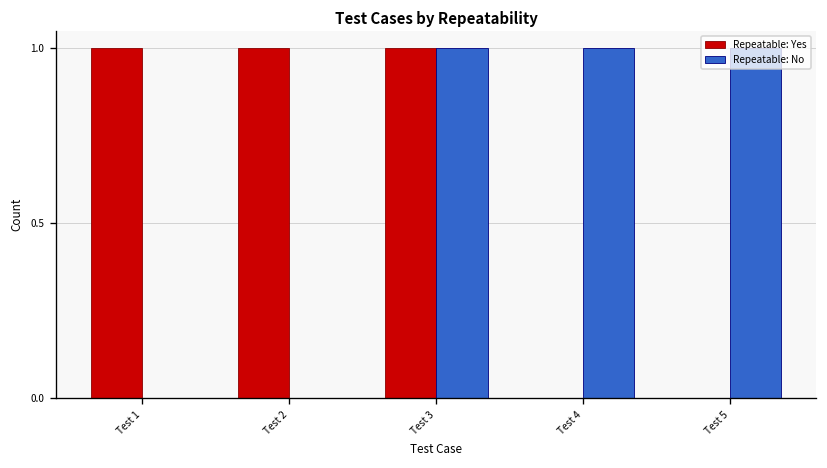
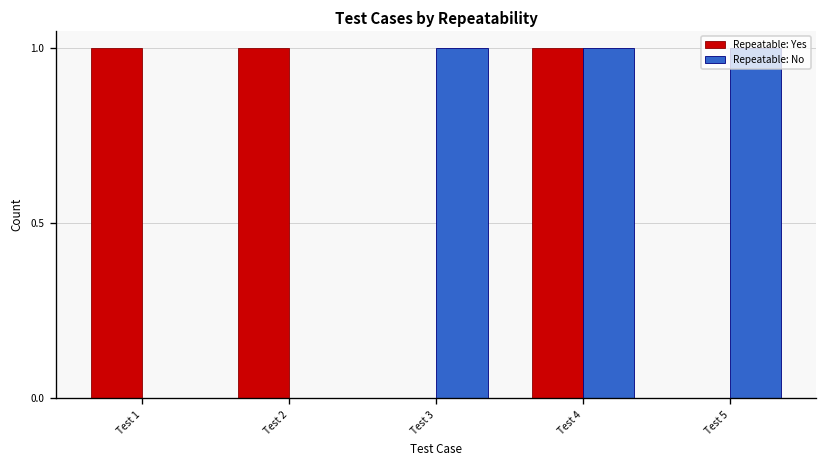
Repeatable: Yes, Test 3: 1 -> 0
Repeatable: Yes, Test 4: 0 -> 1
